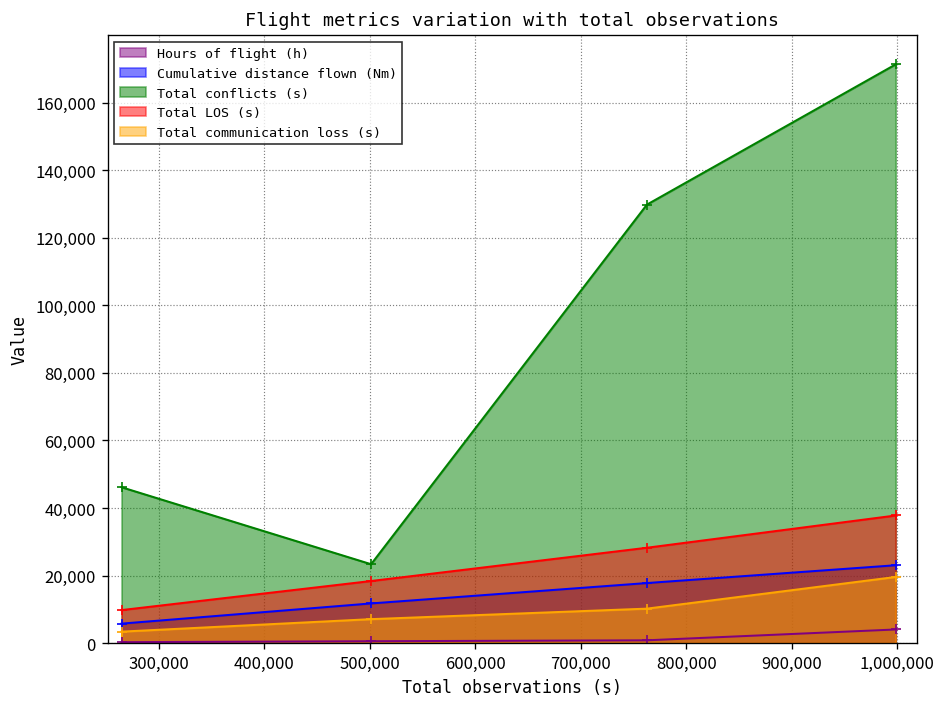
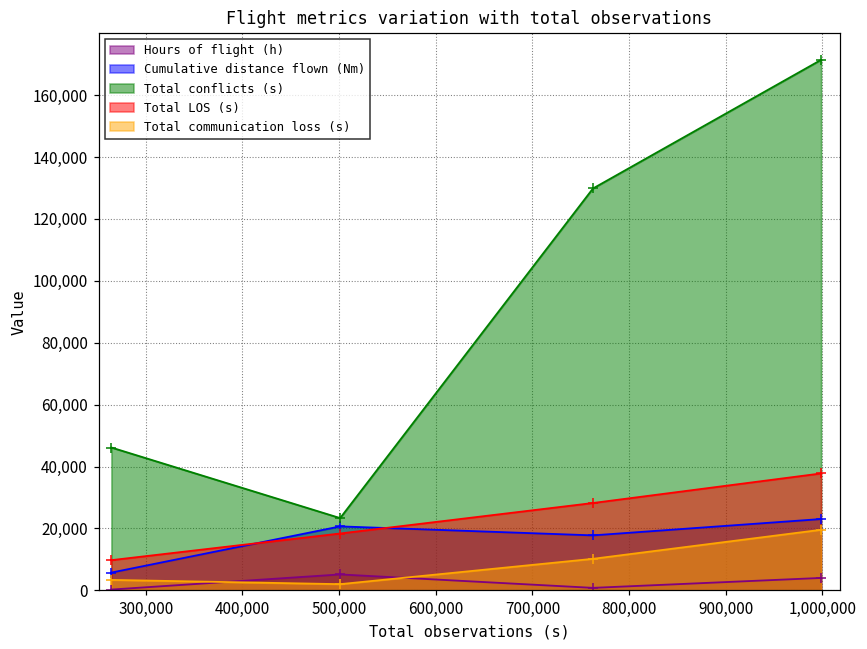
Hours of flight (h), 500,000: 1,000 -> 5,000
Cumulative distance flown (Nm), 500,000: 12,000 -> 21,000
Total communication loss (s), 500,000: 7,000 -> 2,000
